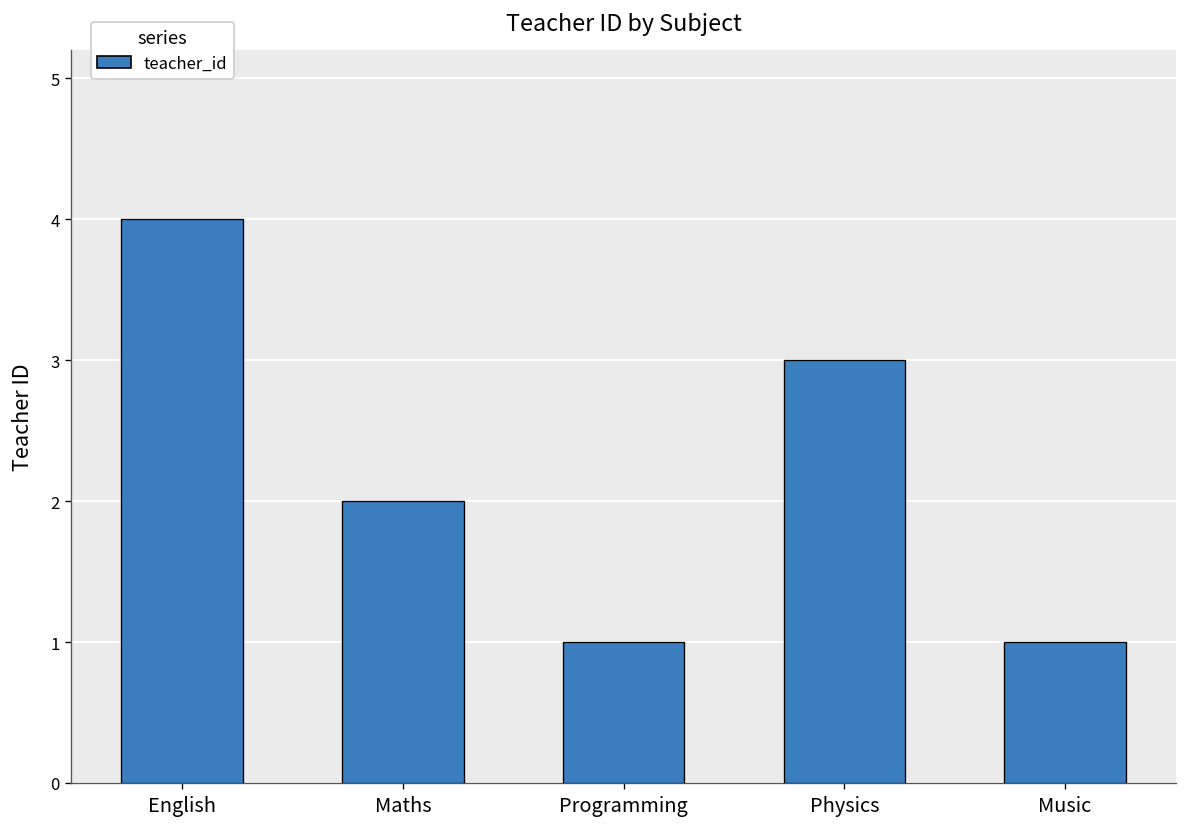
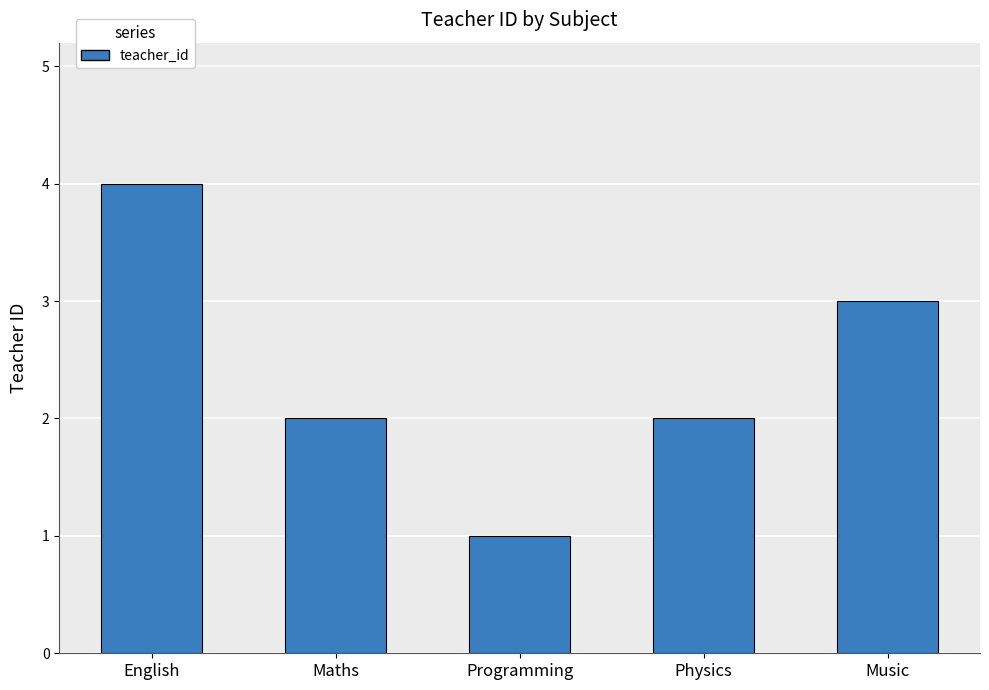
Physics: 3 -> 2
Music: 1 -> 3
